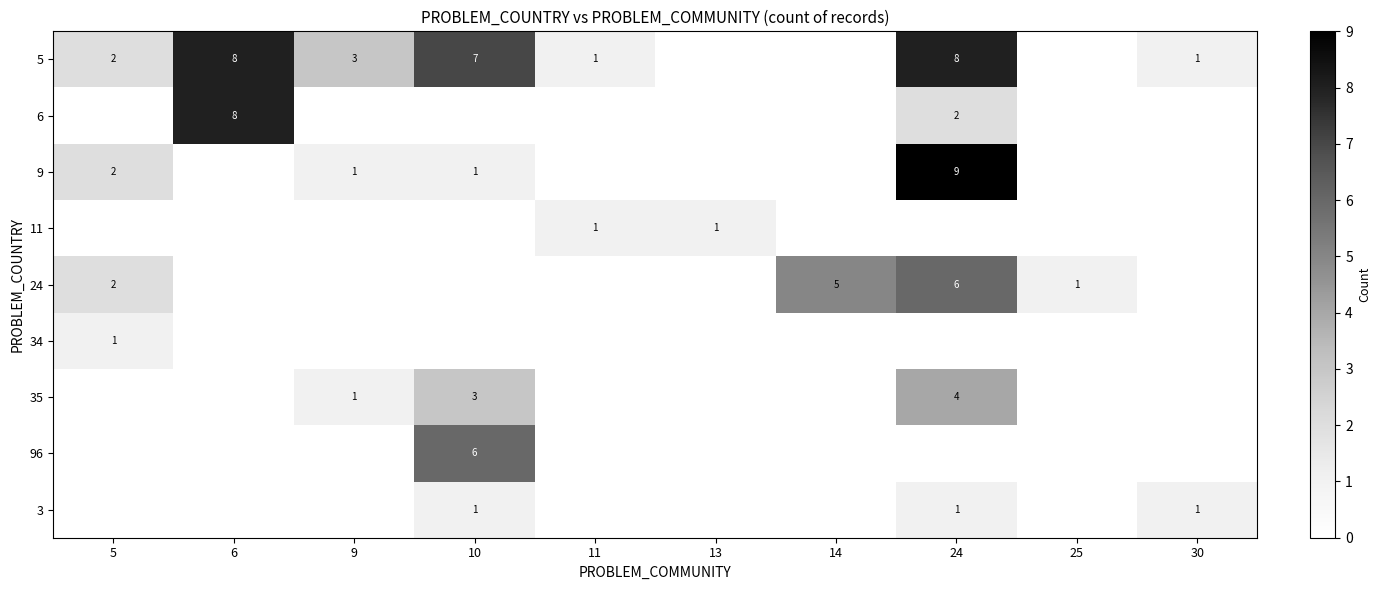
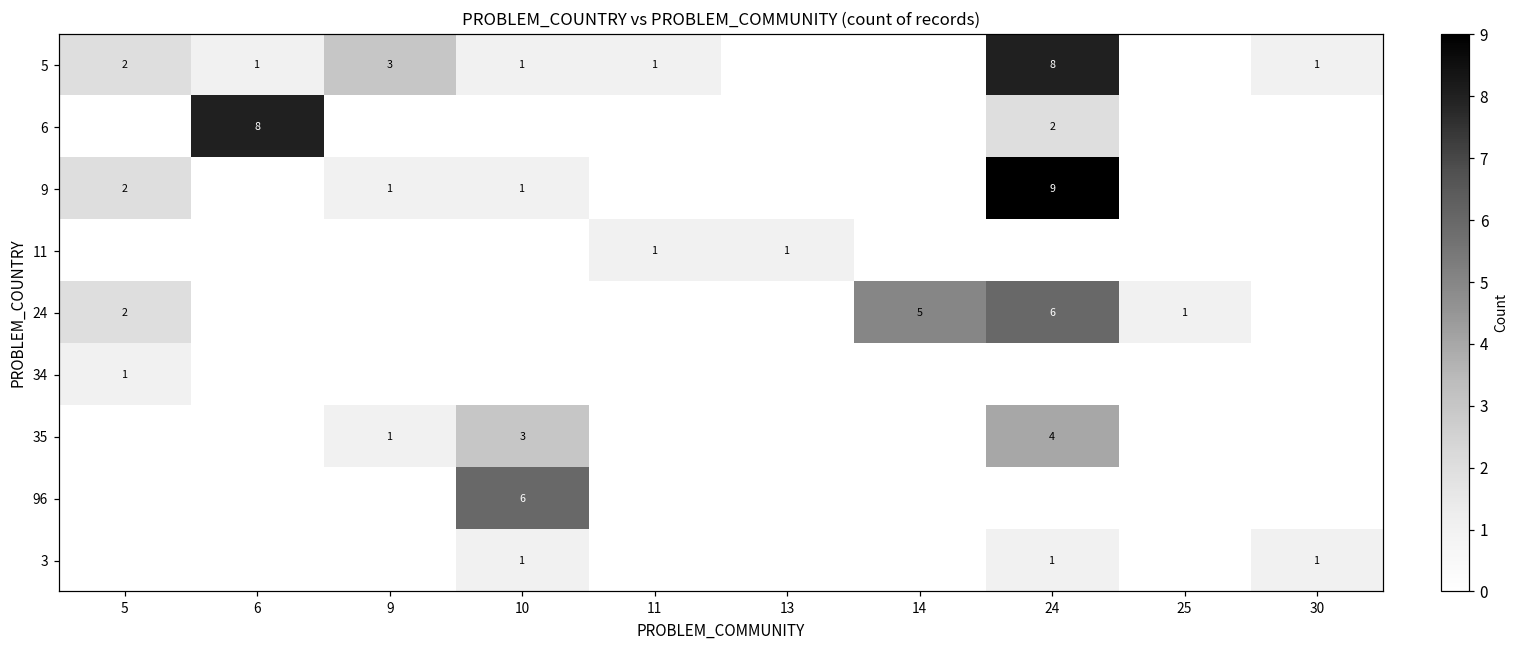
5, 6: 8 -> 1
5, 10: 7 -> 1
